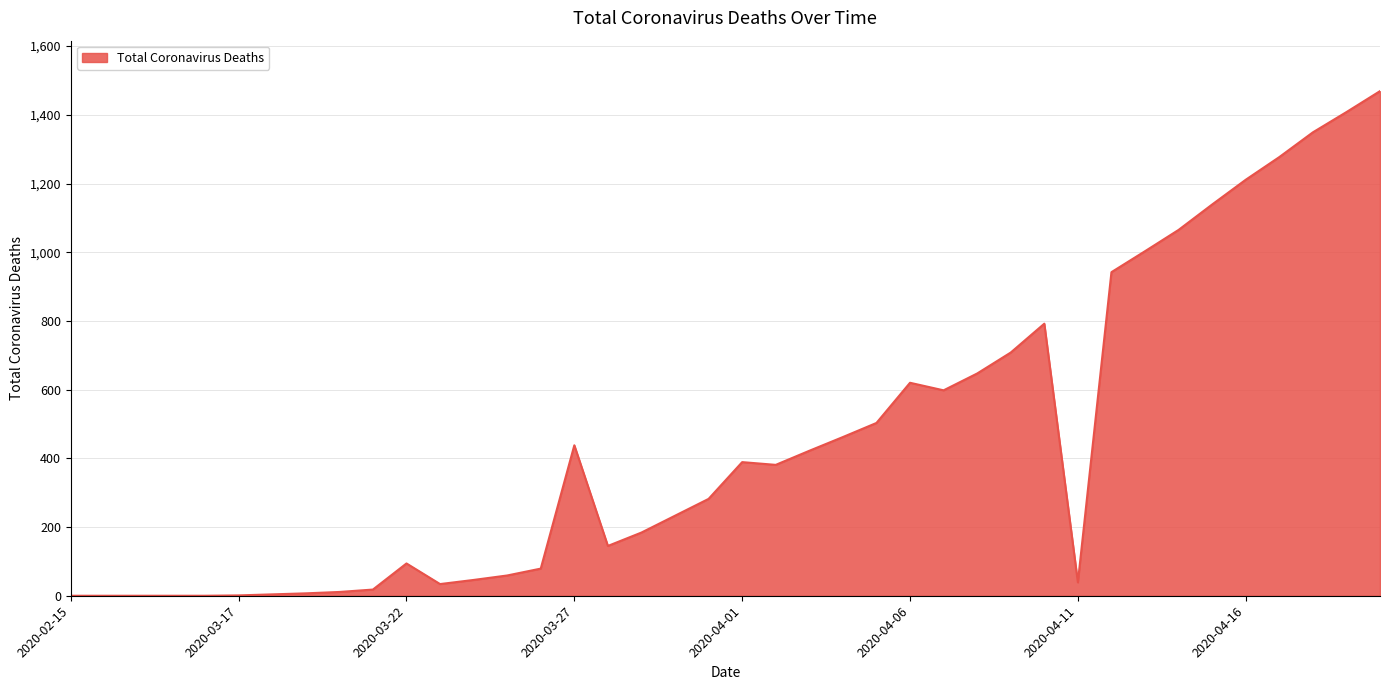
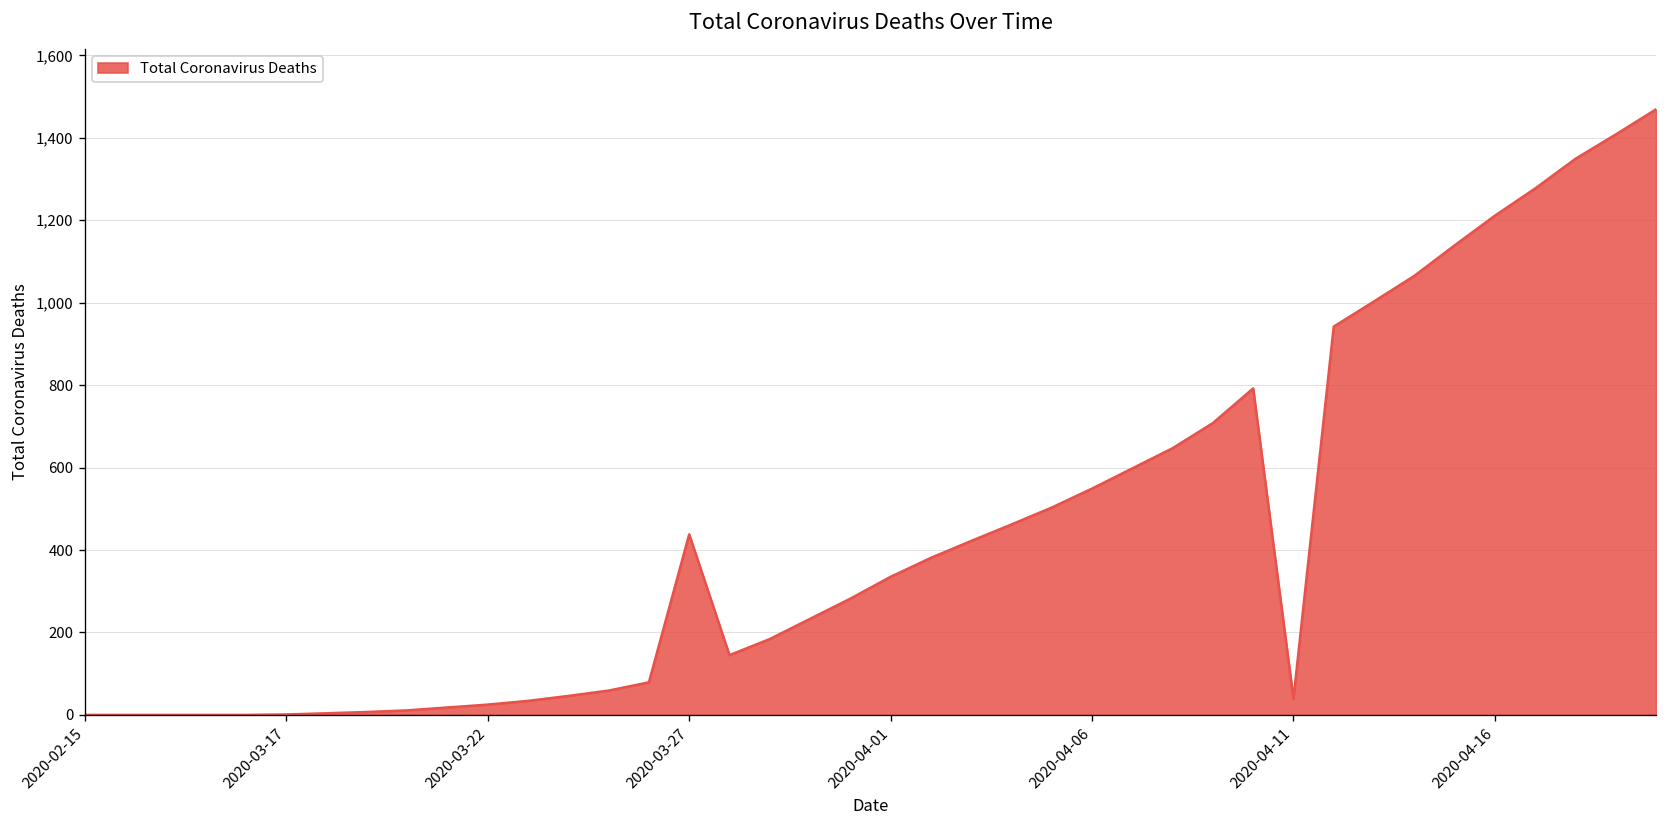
2020-03-22: 90 -> 30
2020-04-01: 390 -> 340
2020-04-06: 620 -> 550
